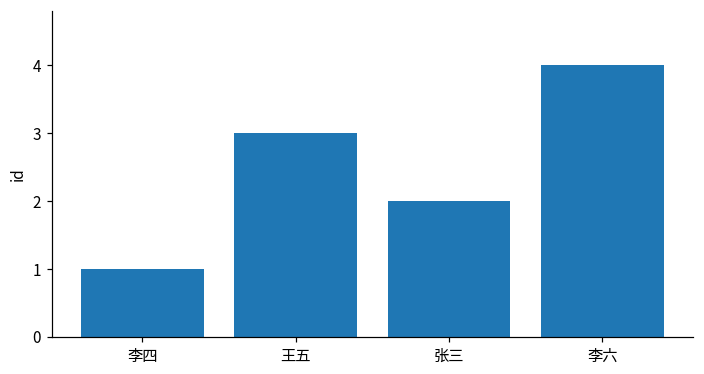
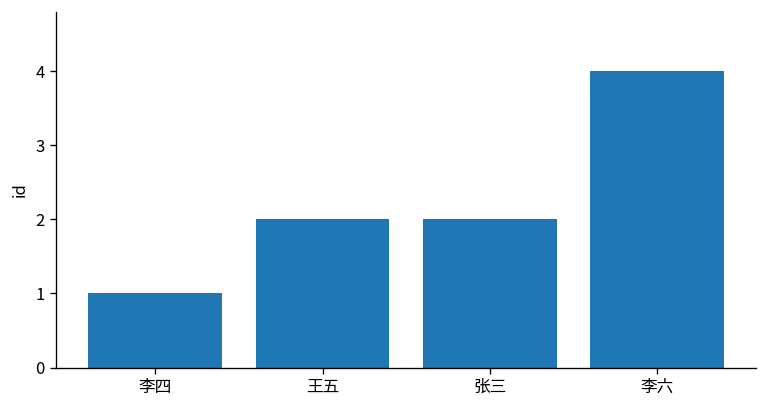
王五: 3 -> 2
